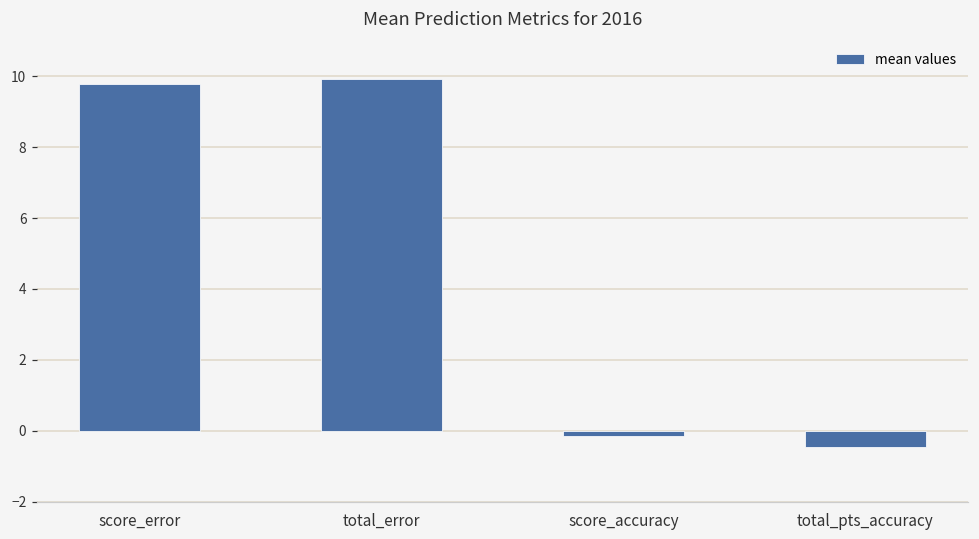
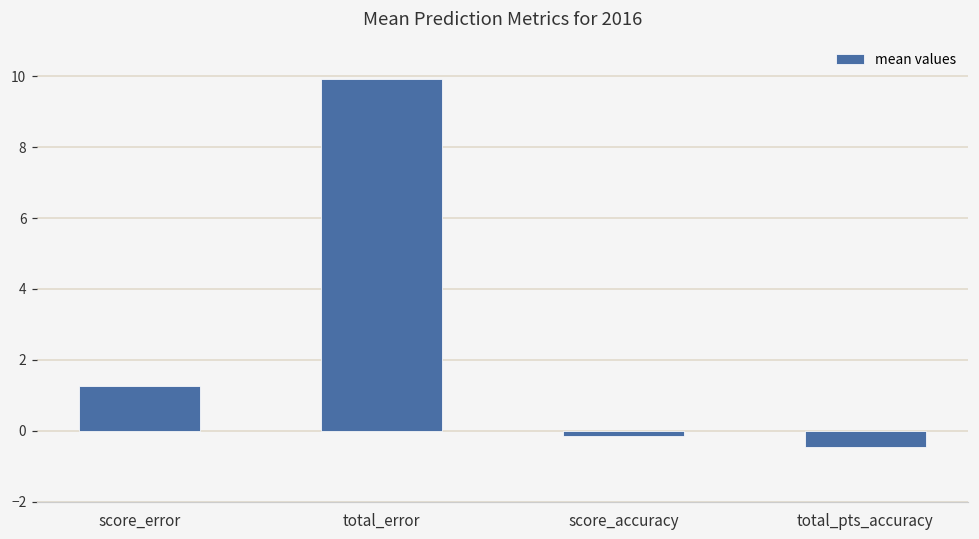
score_error: 9.8 -> 1.3
